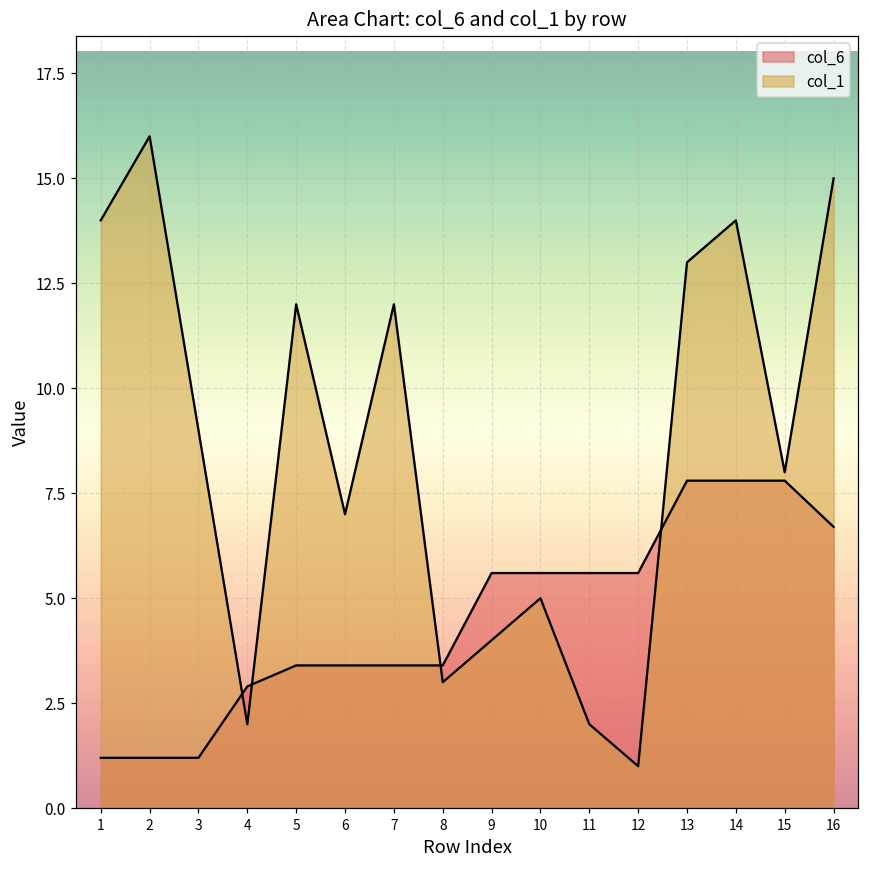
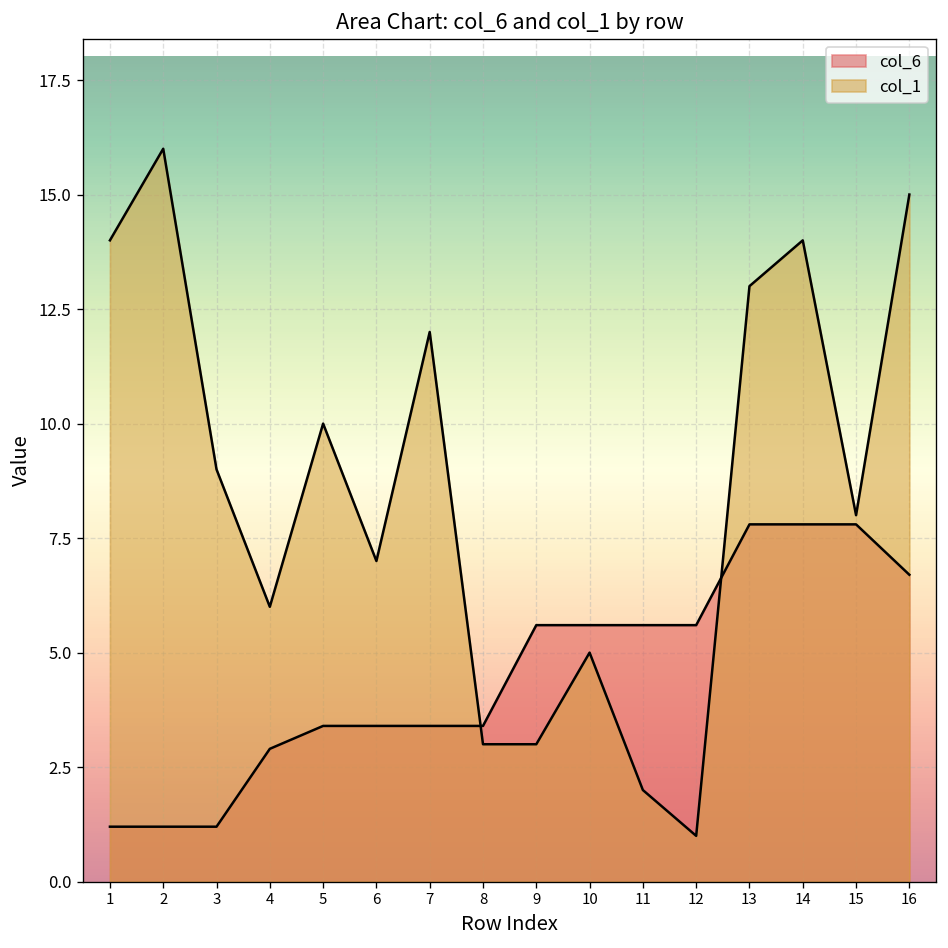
col_1, 4: 2 -> 6
col_1, 5: 12 -> 10
col_1, 9: 4 -> 3
